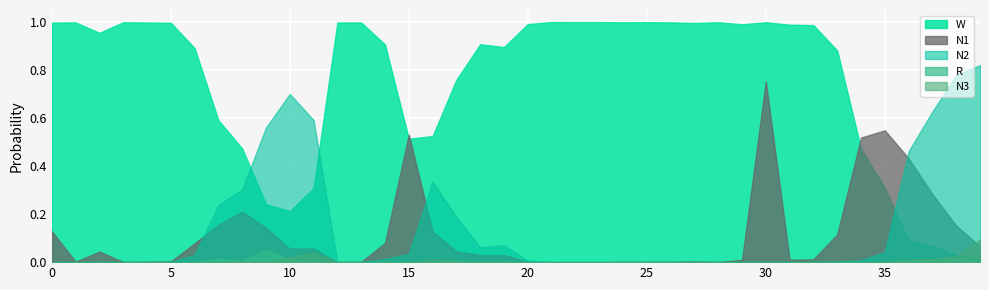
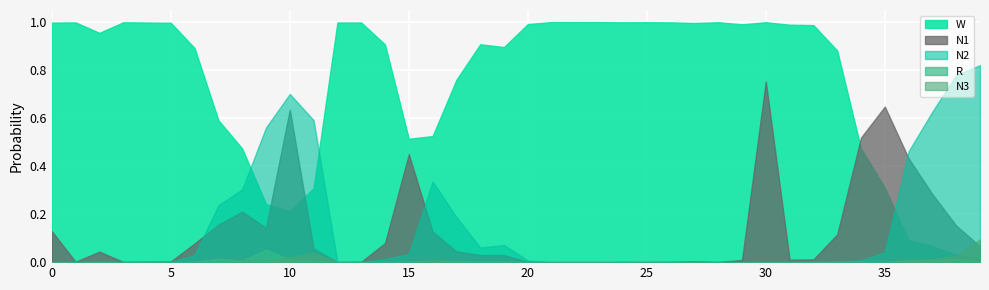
N1, 10: 0.06 -> 0.64
N1, 15: 0.53 -> 0.45
N1, 35: 0.55 -> 0.65
